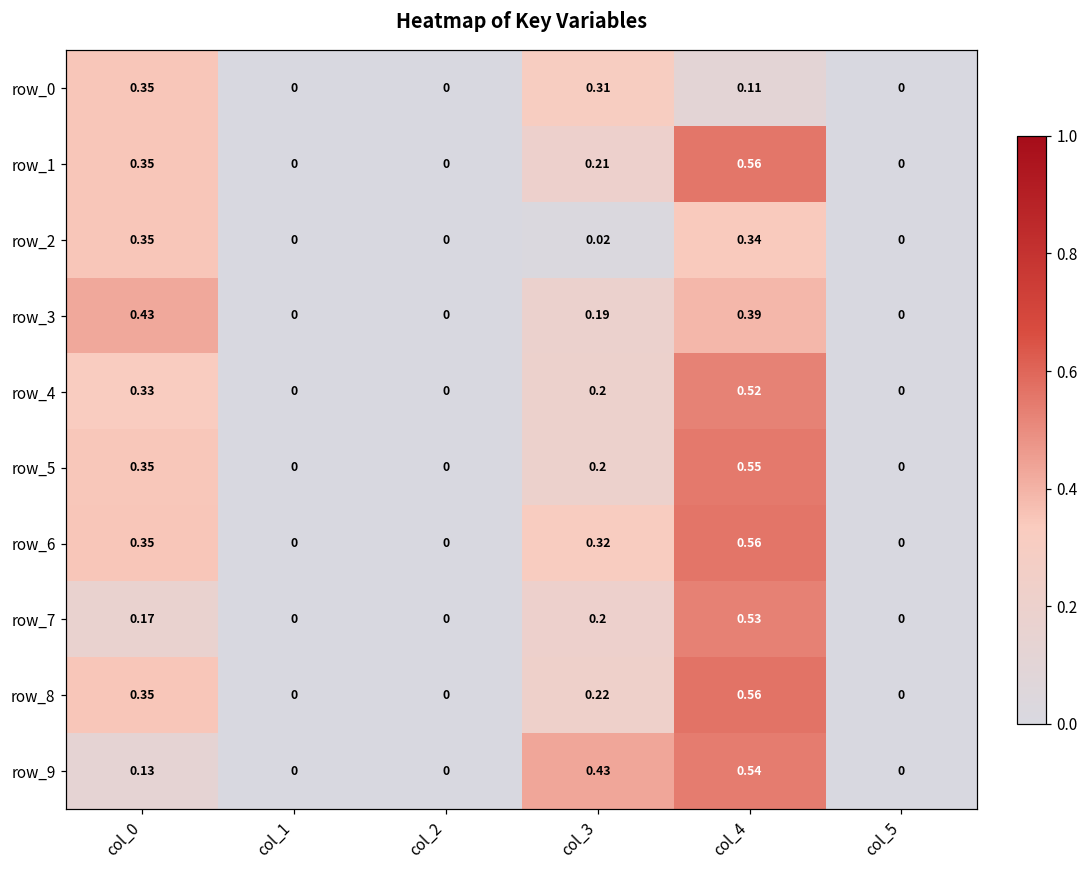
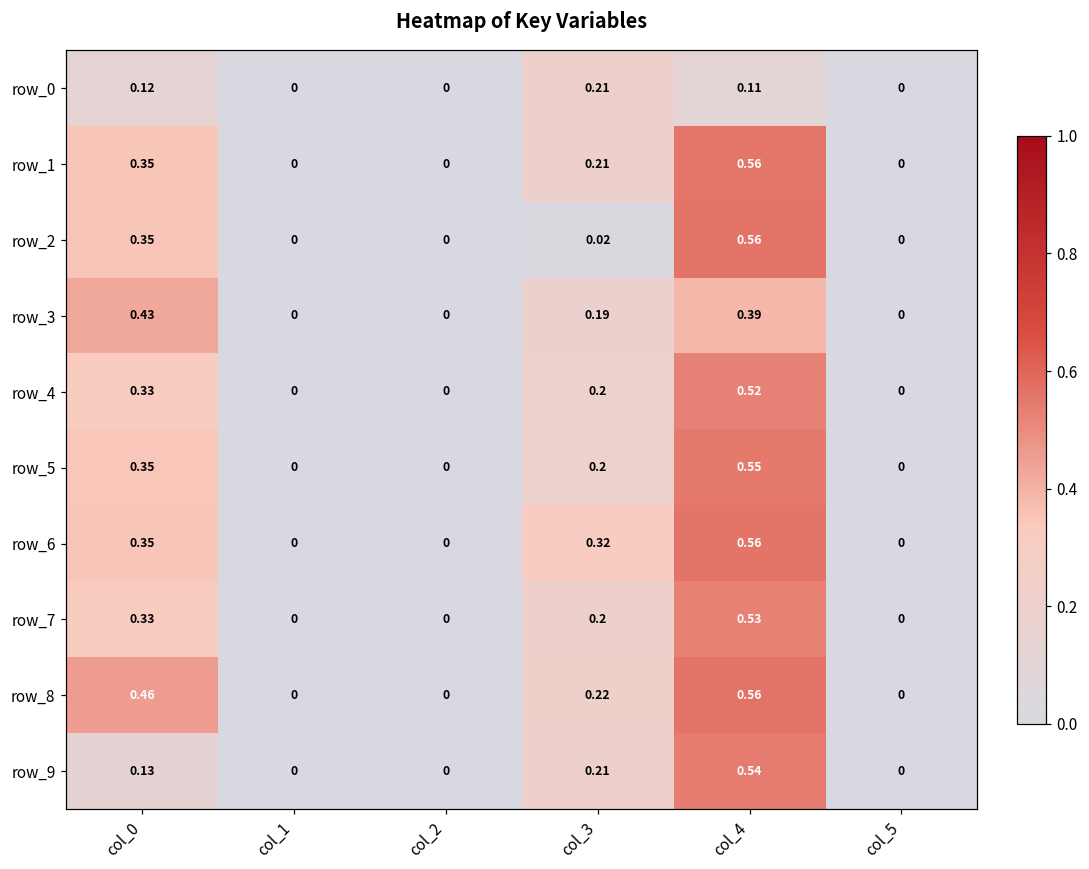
row_0, col_0: 0.35 -> 0.12
row_0, col_3: 0.31 -> 0.21
row_2, col_4: 0.34 -> 0.56
row_7, col_0: 0.17 -> 0.33
row_8, col_0: 0.35 -> 0.46
row_9, col_3: 0.43 -> 0.21
